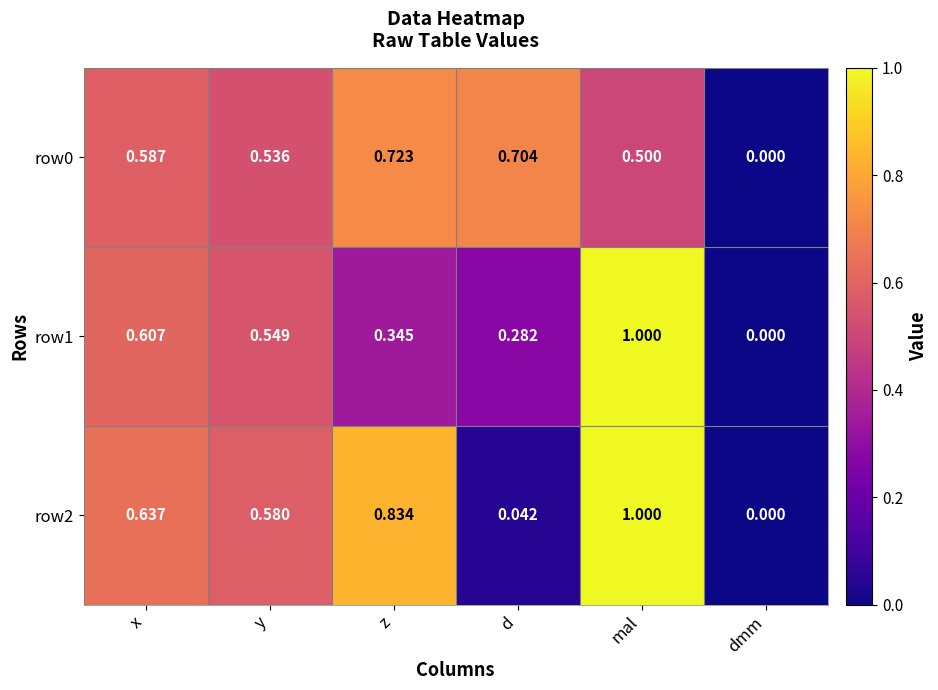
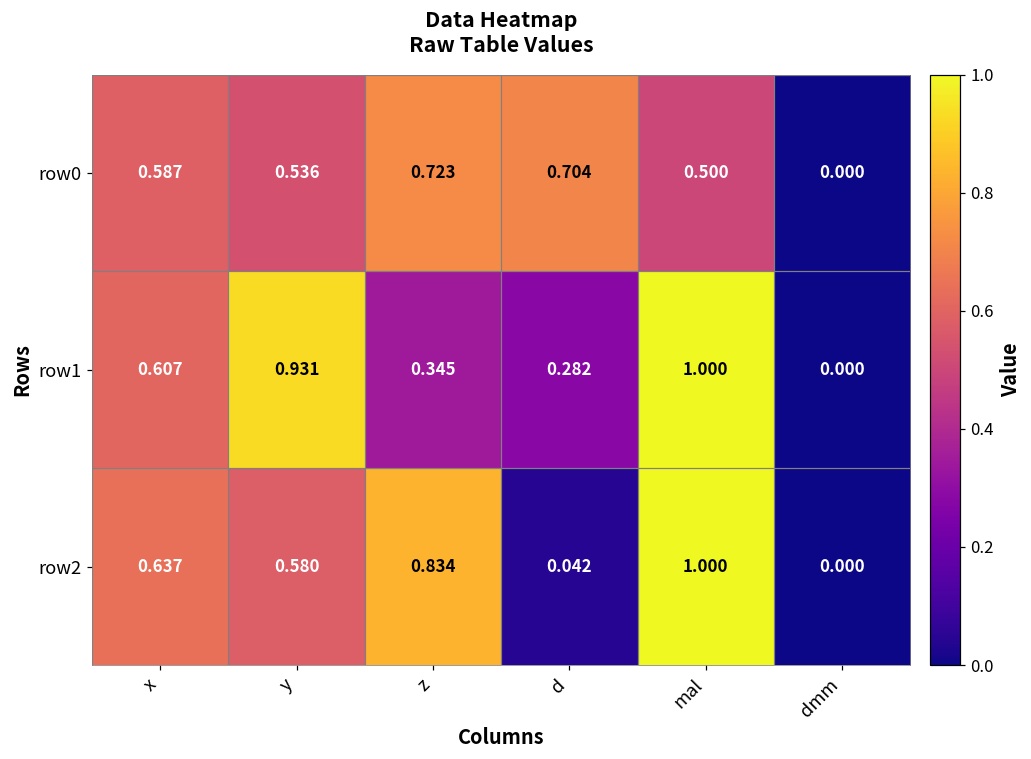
row1, y: 0.549 -> 0.931
